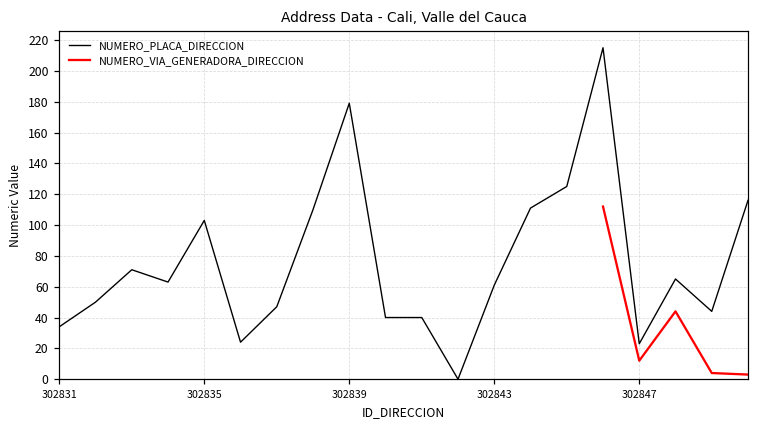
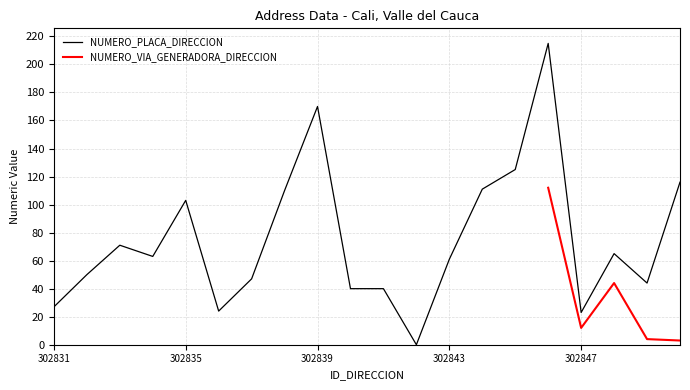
NUMERO_PLACA_DIRECCION, 302831: 34 -> 27
NUMERO_PLACA_DIRECCION, 302839: 179 -> 170
